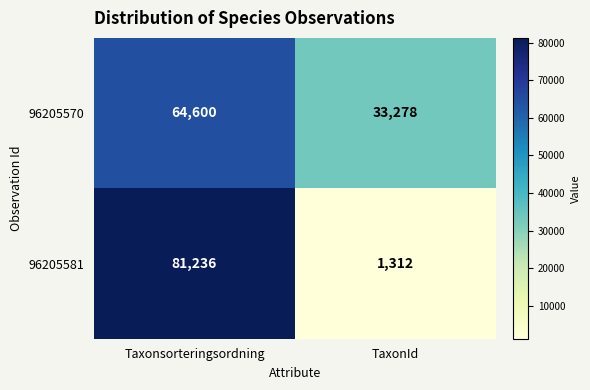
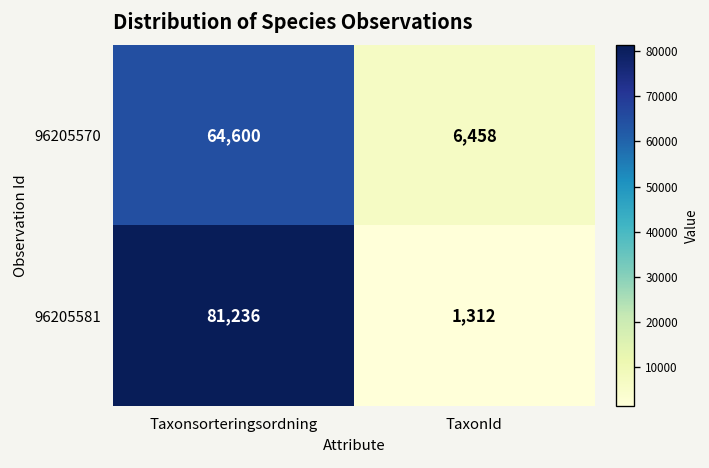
96205570, TaxonId: 33,278 -> 6,458
